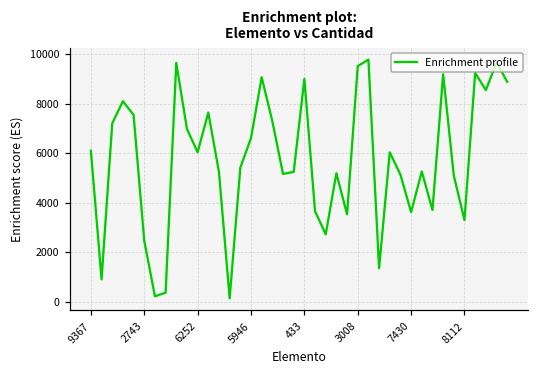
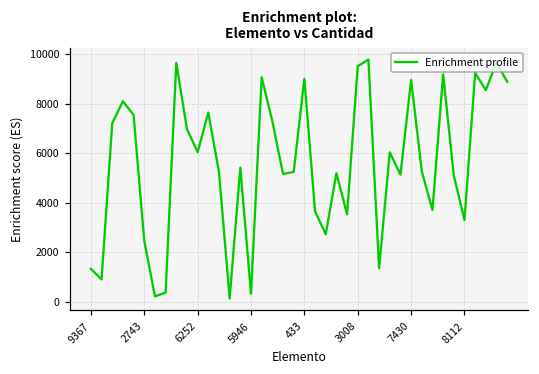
9367: 6100 -> 1300
5946: 6600 -> 300
7430: 3600 -> 9000
